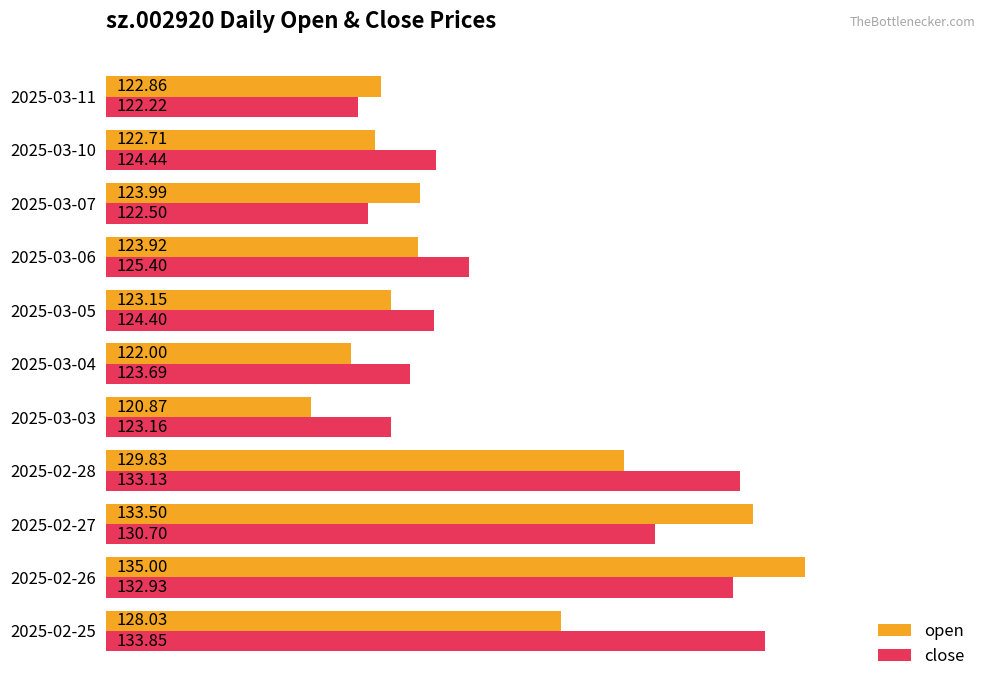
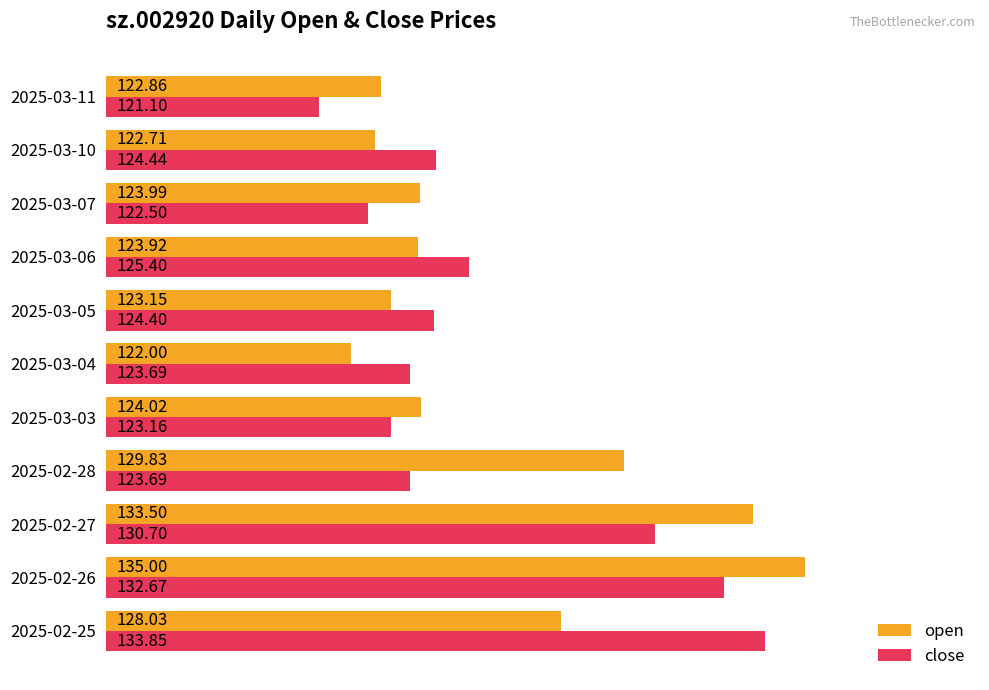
close, 2025-03-11: 122.22 -> 121.10
open, 2025-03-03: 120.87 -> 124.02
close, 2025-02-28: 133.13 -> 123.69
close, 2025-02-26: 132.93 -> 132.67
